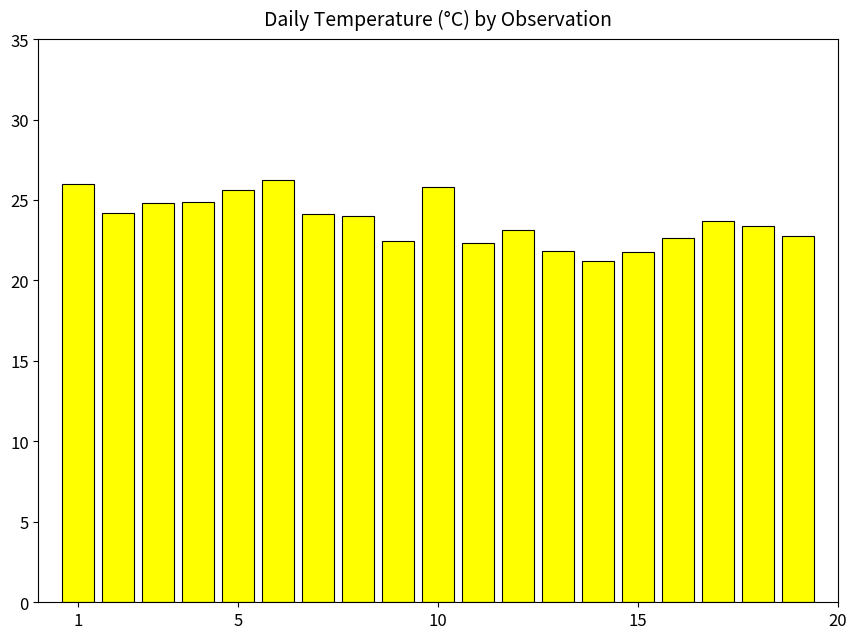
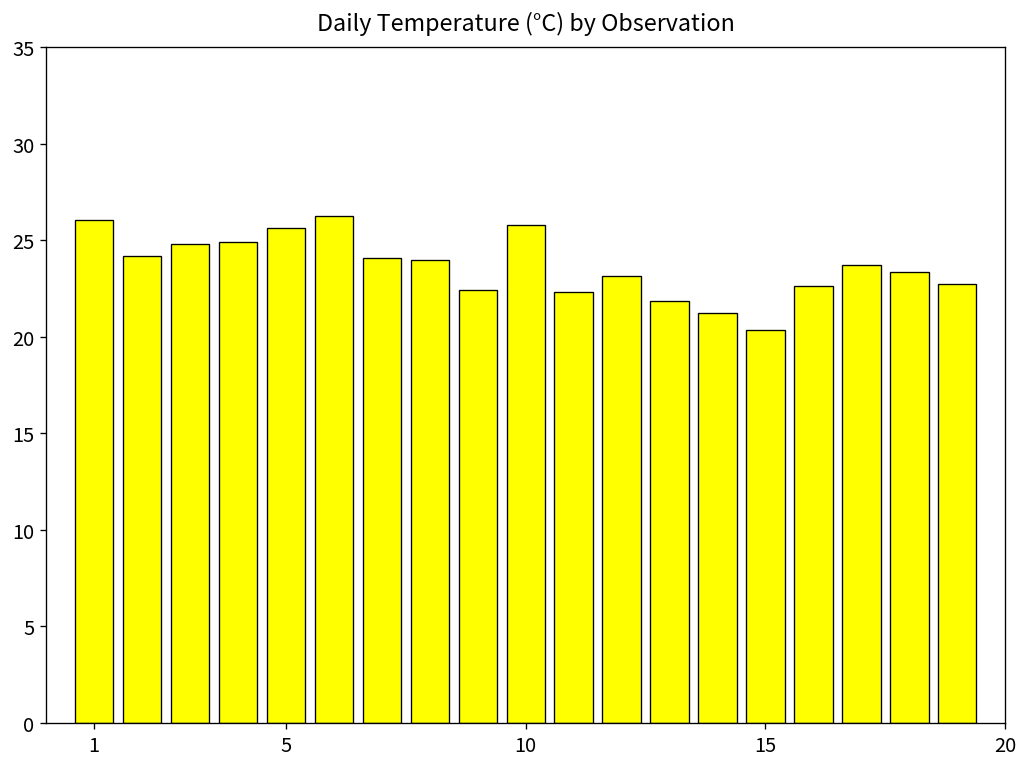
15: 21.8 -> 20.3
